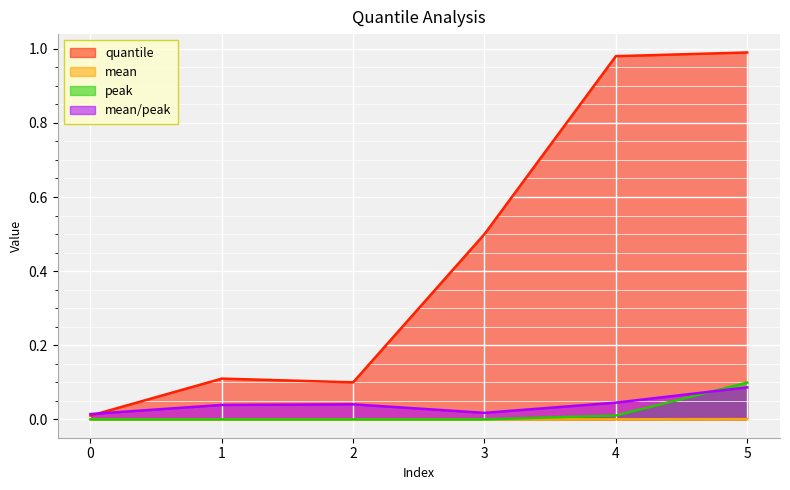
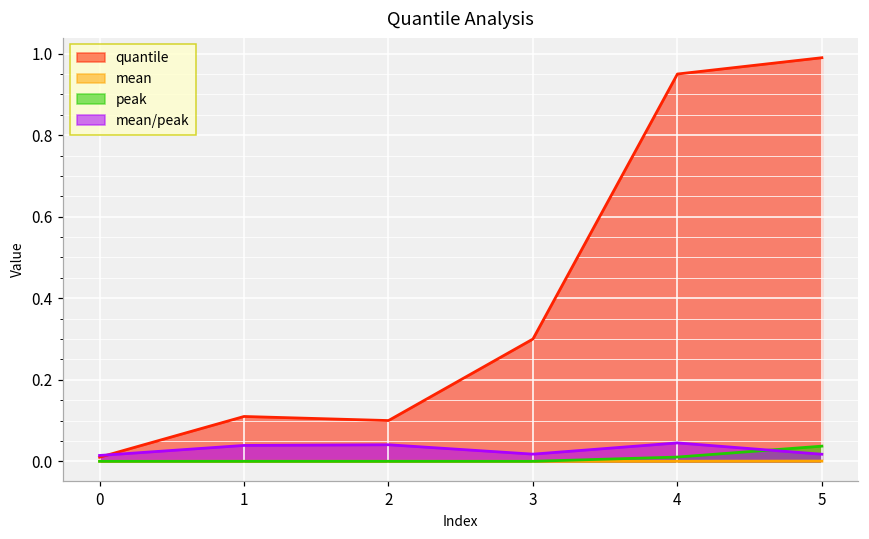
quantile, 3: 0.5 -> 0.3
quantile, 4: 0.98 -> 0.95
peak, 5: 0.10 -> 0.04
mean/peak, 5: 0.09 -> 0.02
